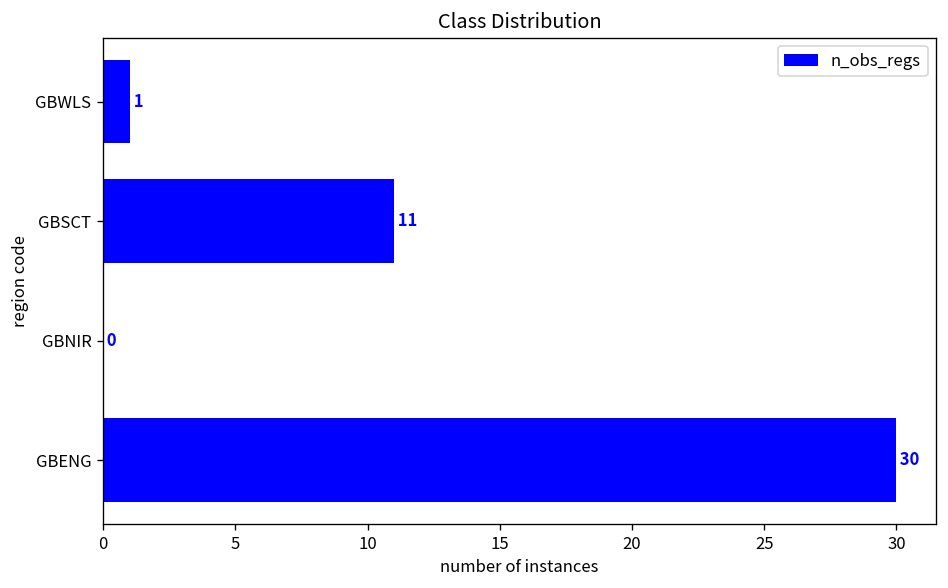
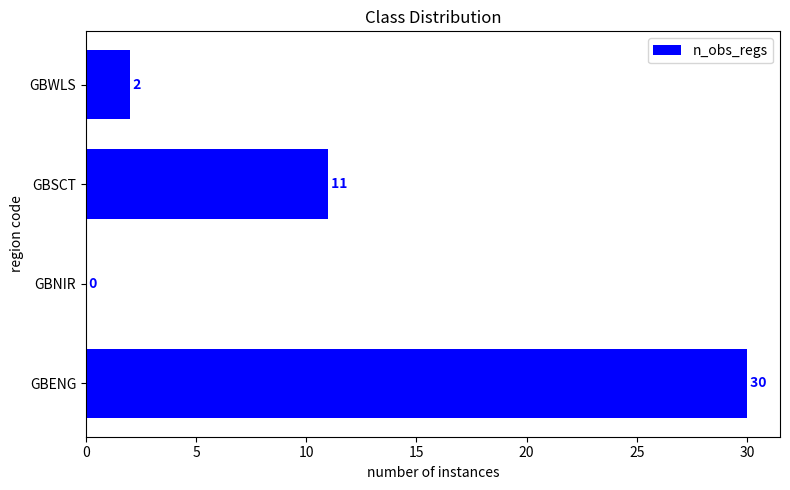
GBWLS: 1 -> 2
